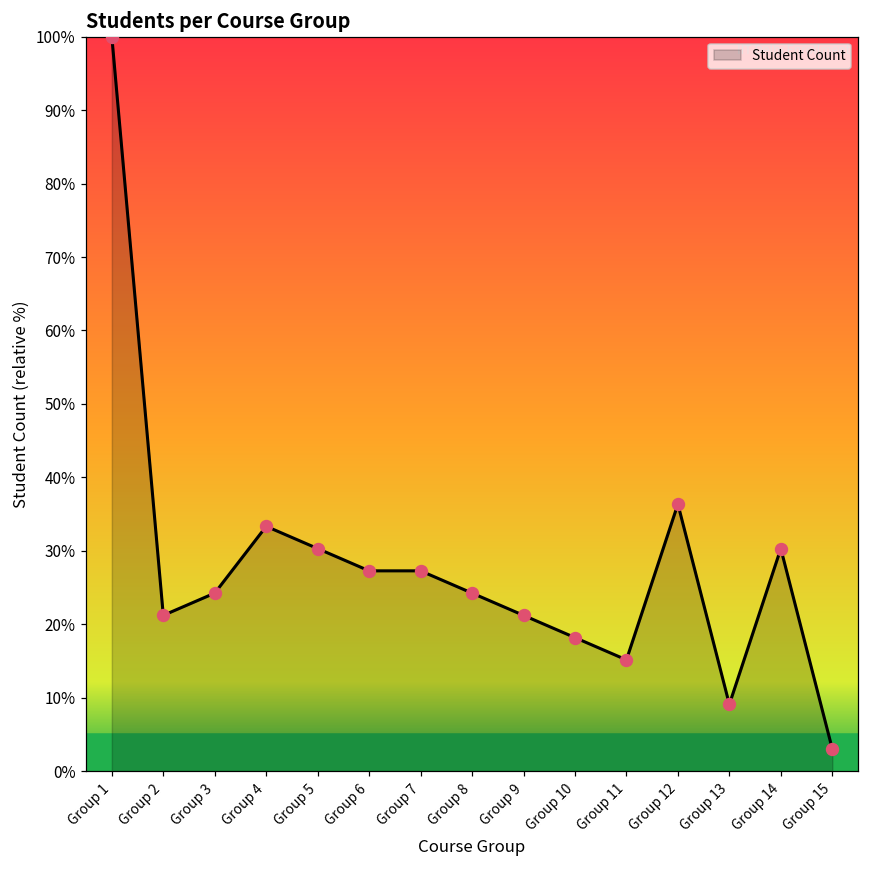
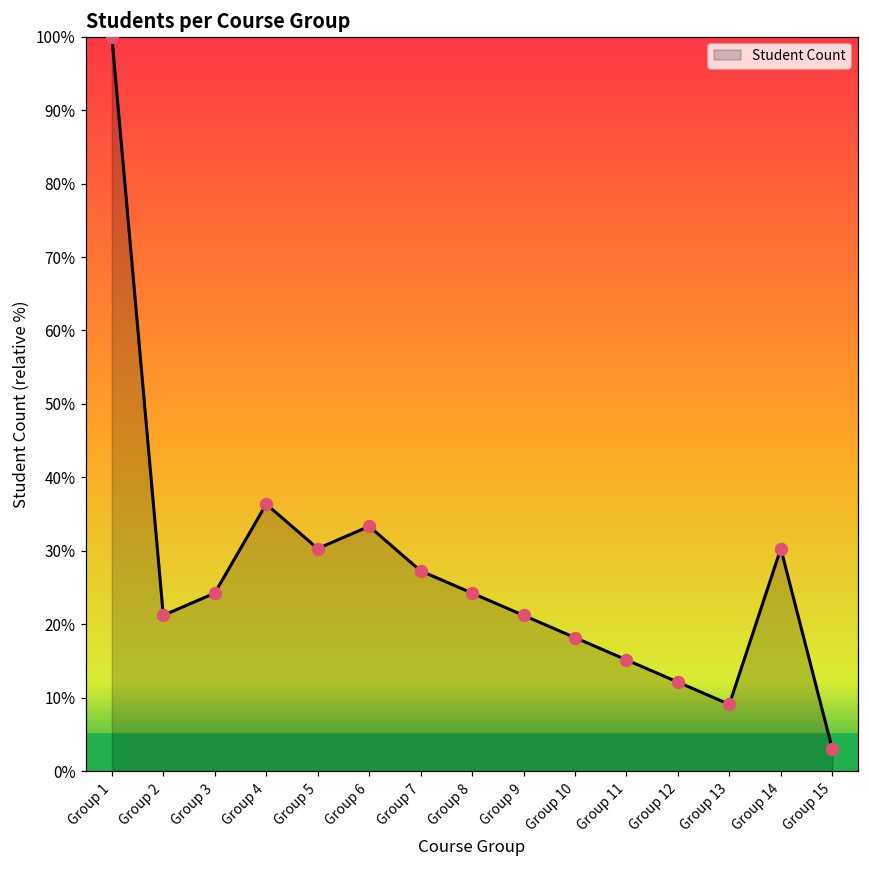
Student Count, Group 4: 33% -> 36%
Student Count, Group 6: 27% -> 33%
Student Count, Group 12: 36% -> 12%
